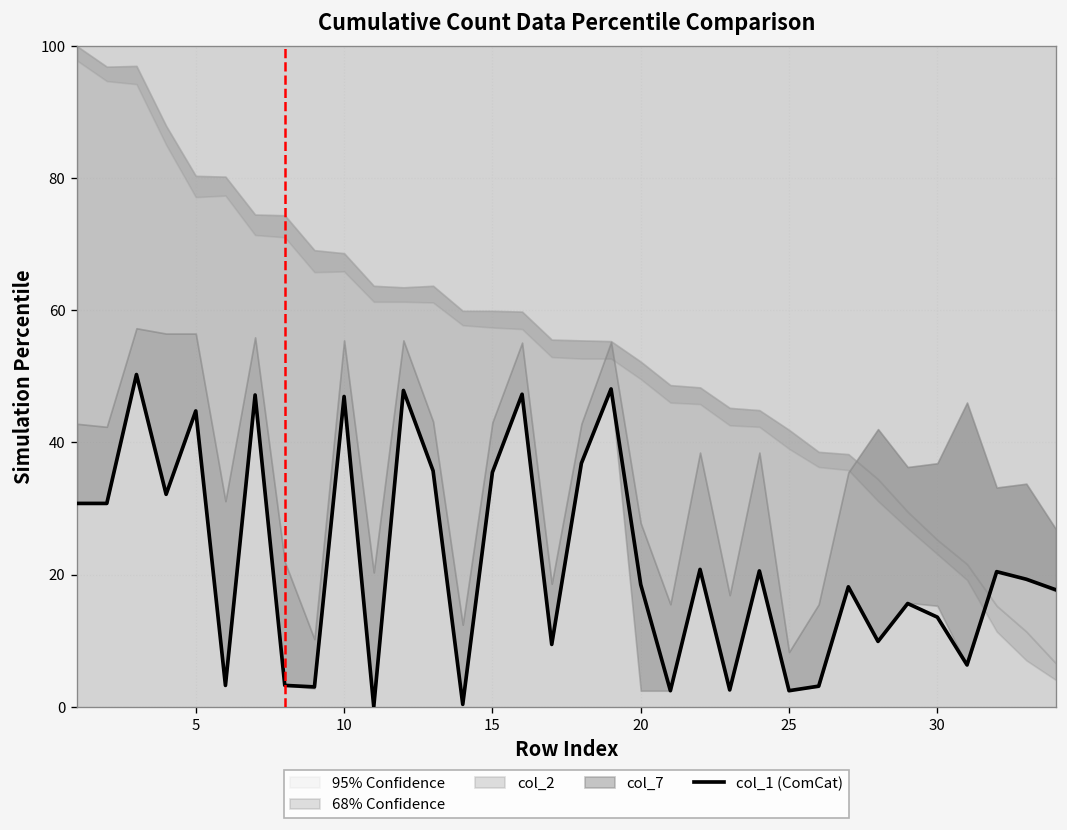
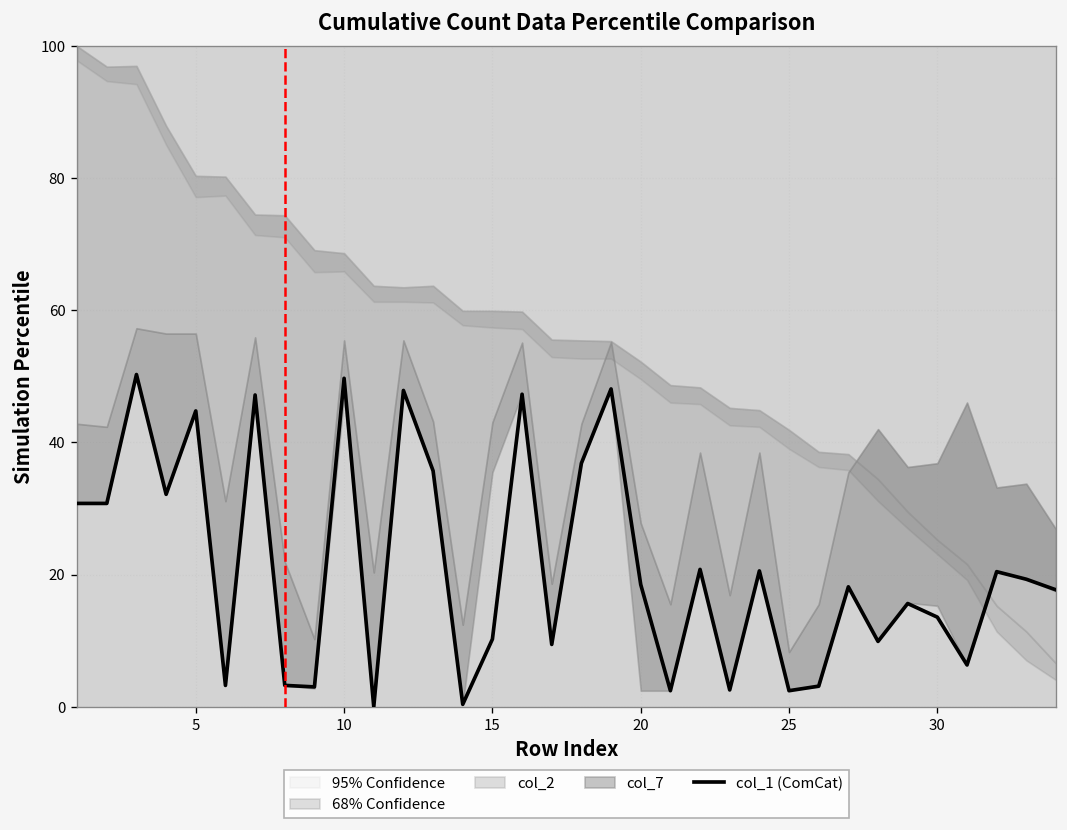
col_1 (ComCat), 10: 47 -> 50
col_1 (ComCat), 15: 35 -> 10
